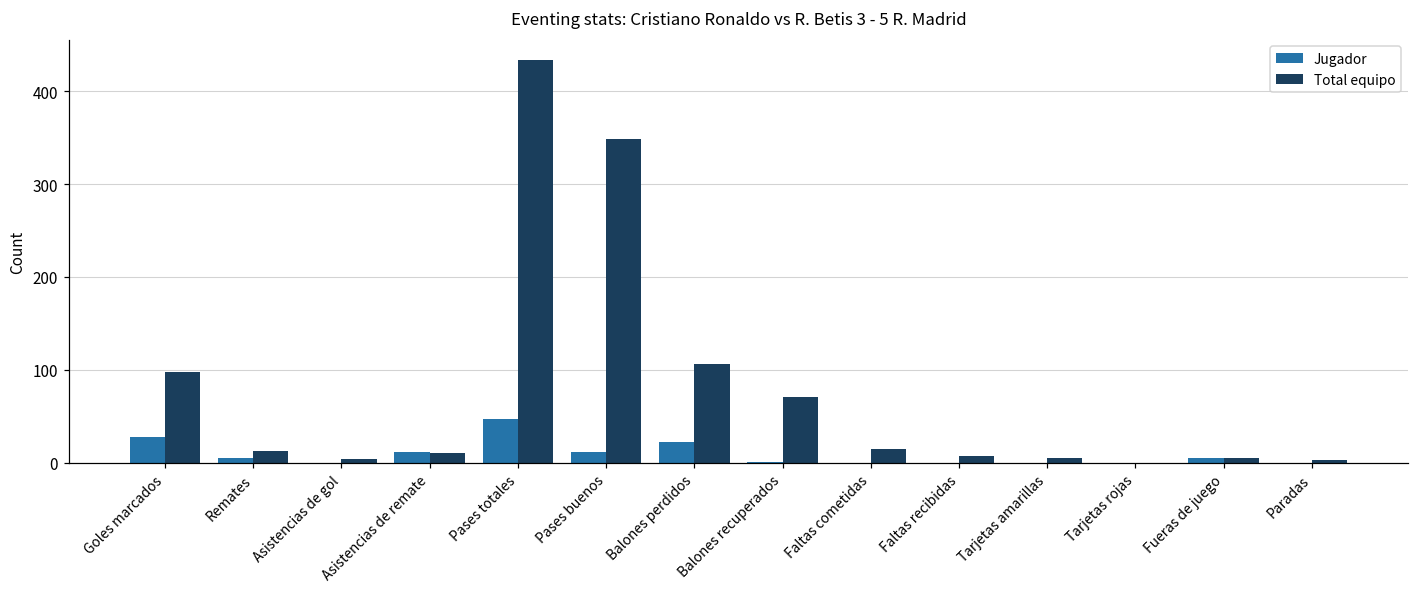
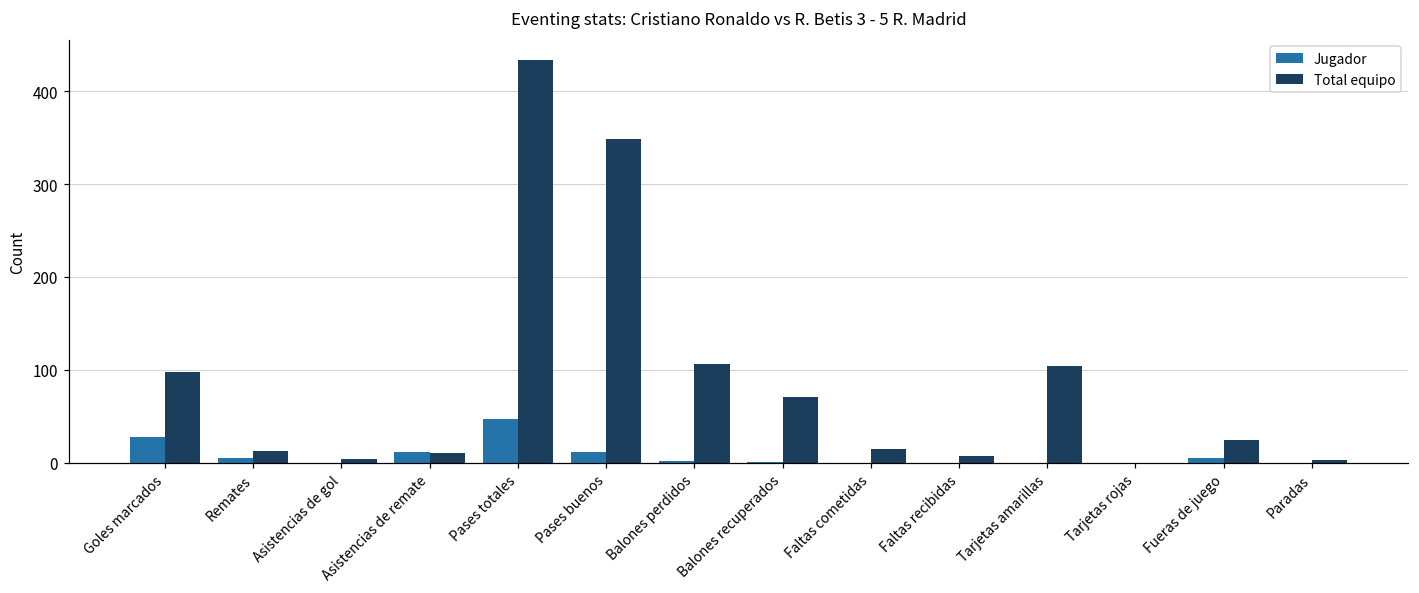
Jugador, Balones perdidos: 20 -> 0
Total equipo, Tarjetas amarillas: 10 -> 100
Total equipo, Fueras de juego: 10 -> 20
